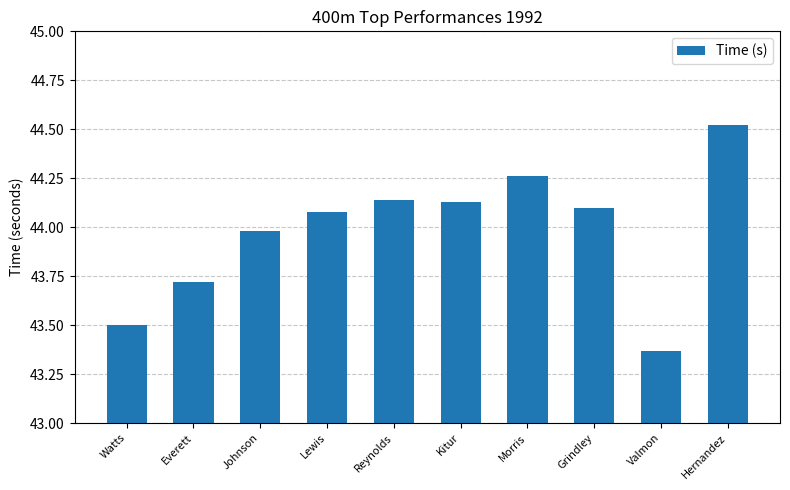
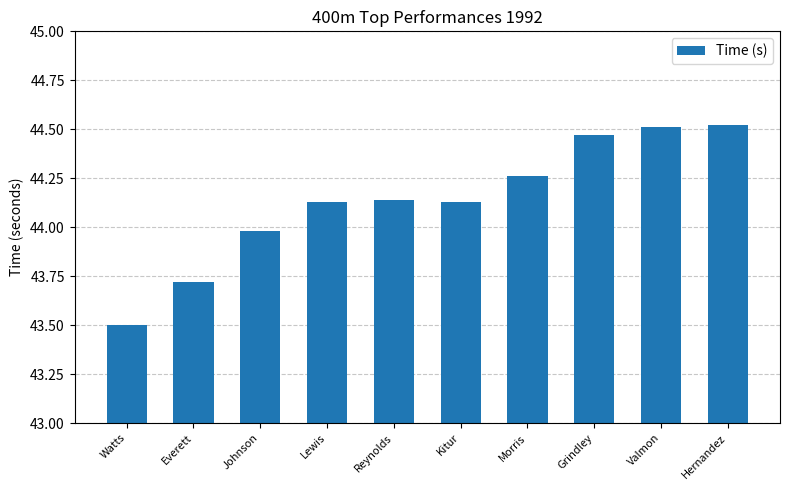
Lewis: 44.08 -> 44.13
Grindley: 44.10 -> 44.47
Valmon: 43.37 -> 44.51
